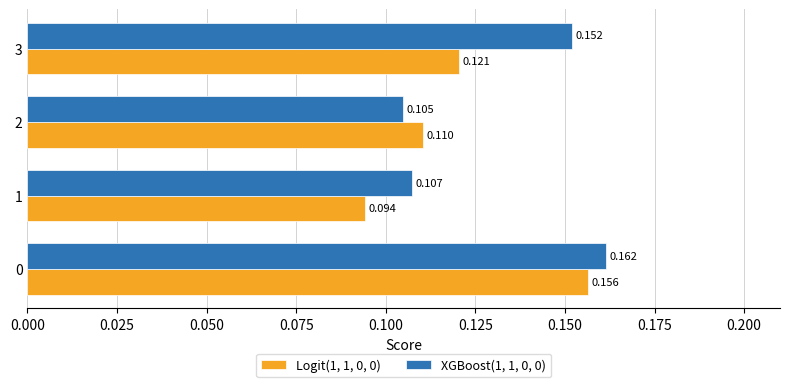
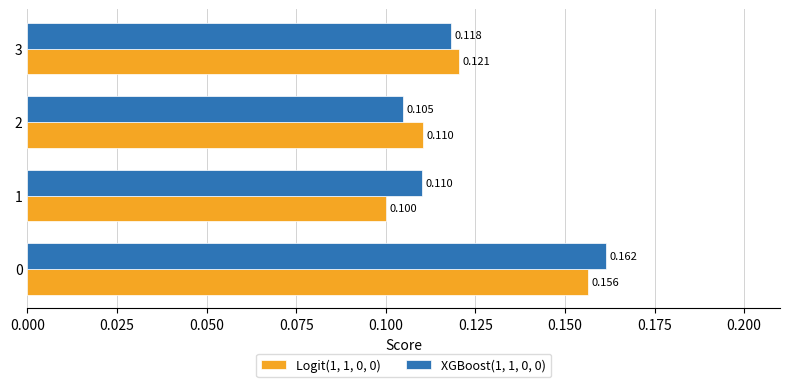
XGBoost(1, 1, 0, 0), 3: 0.152 -> 0.118
XGBoost(1, 1, 0, 0), 1: 0.107 -> 0.110
Logit(1, 1, 0, 0), 1: 0.094 -> 0.100
